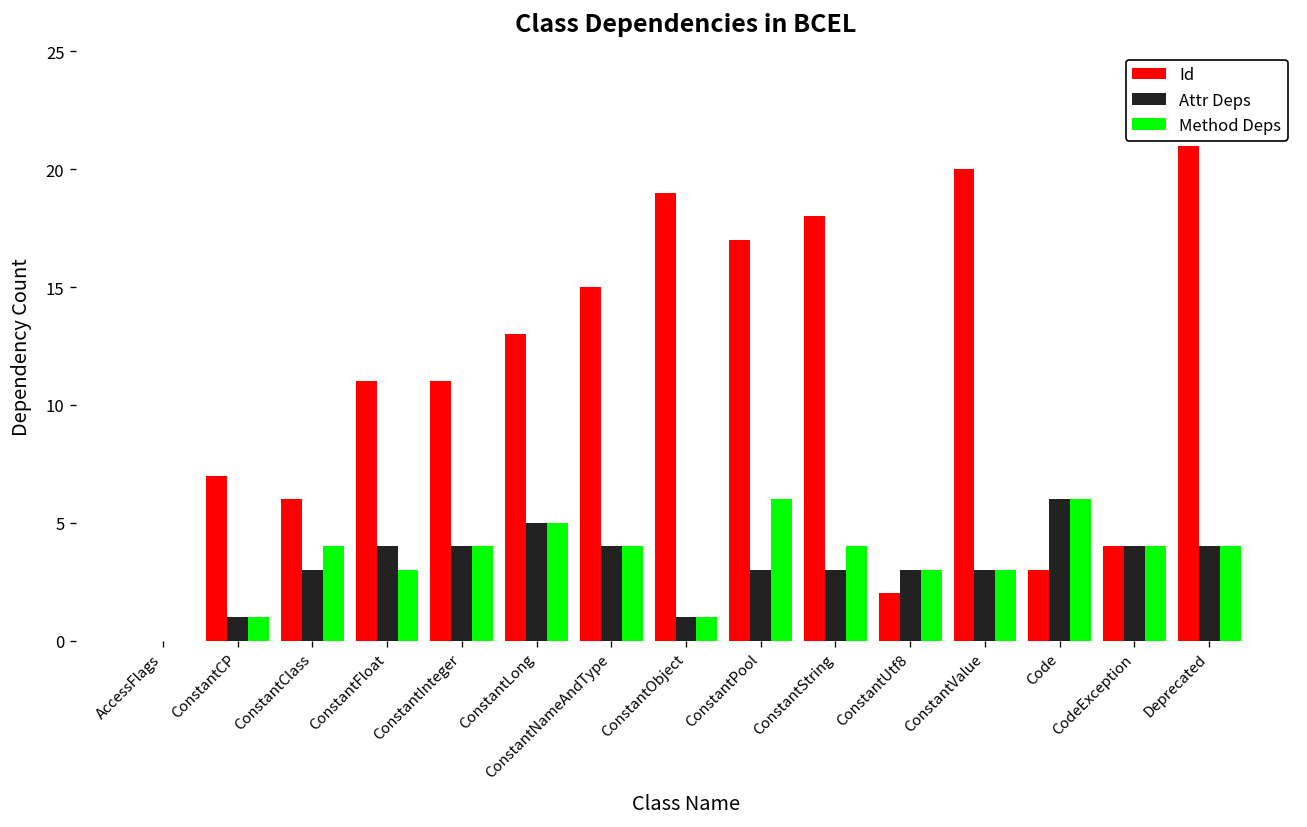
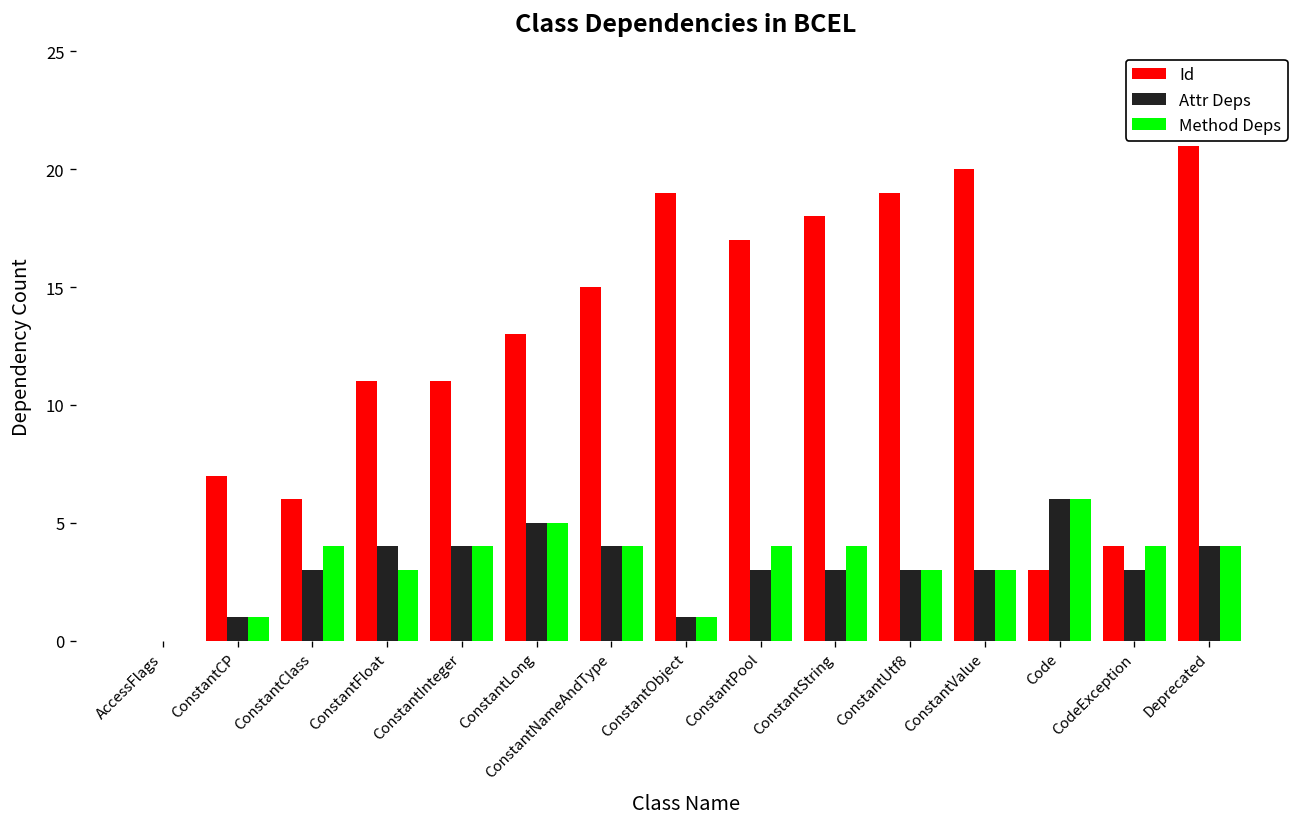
Method Deps, ConstantPool: 6 -> 4
Id, ConstantUtf8: 2 -> 19
Attr Deps, CodeException: 4 -> 3
